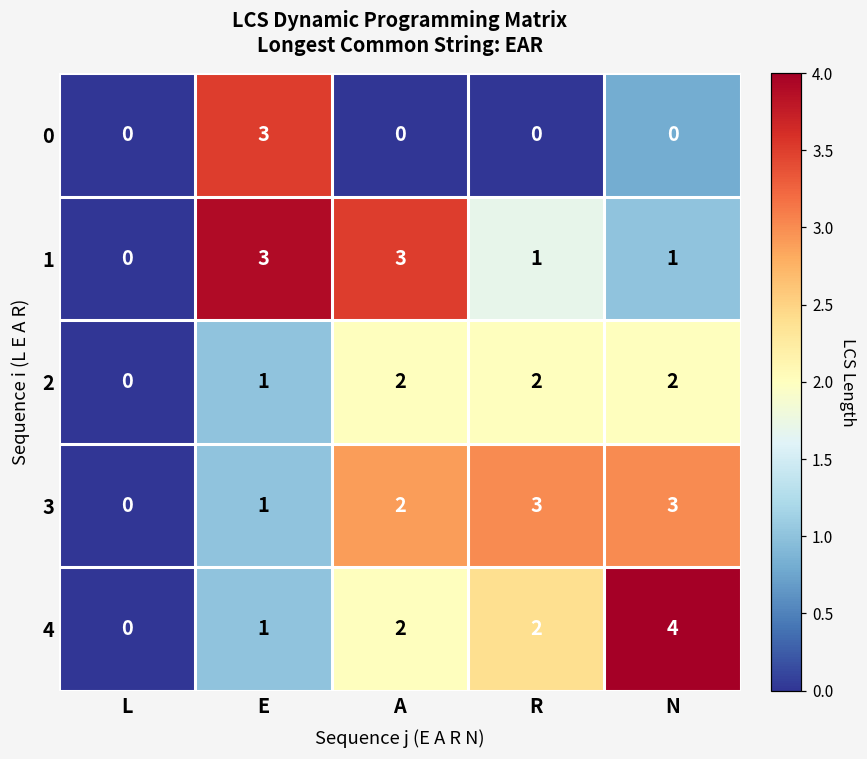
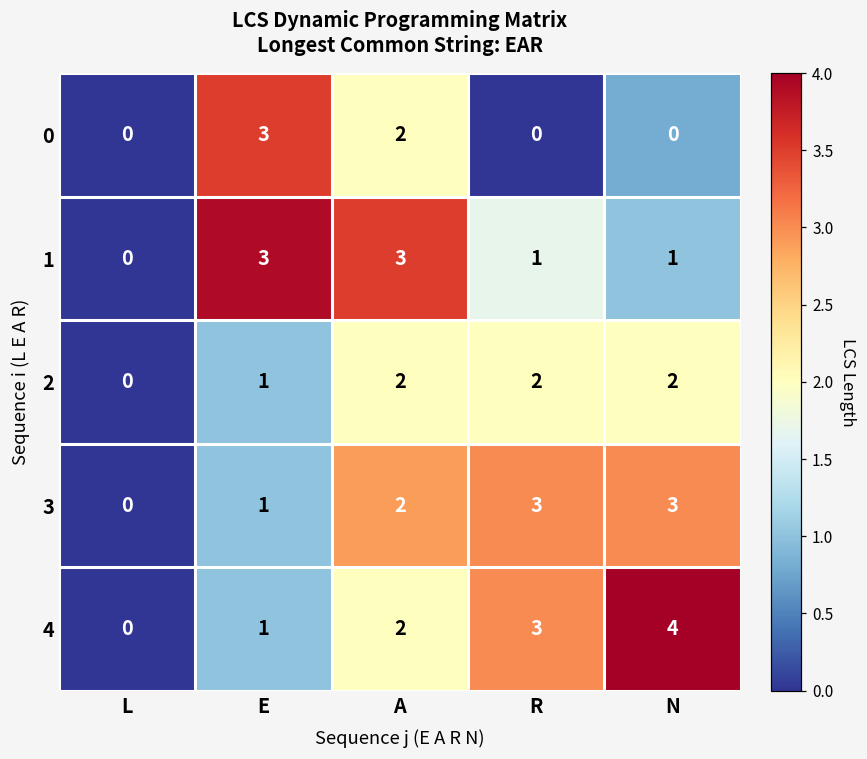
0, A: 0 -> 2
4, R: 2 -> 3
